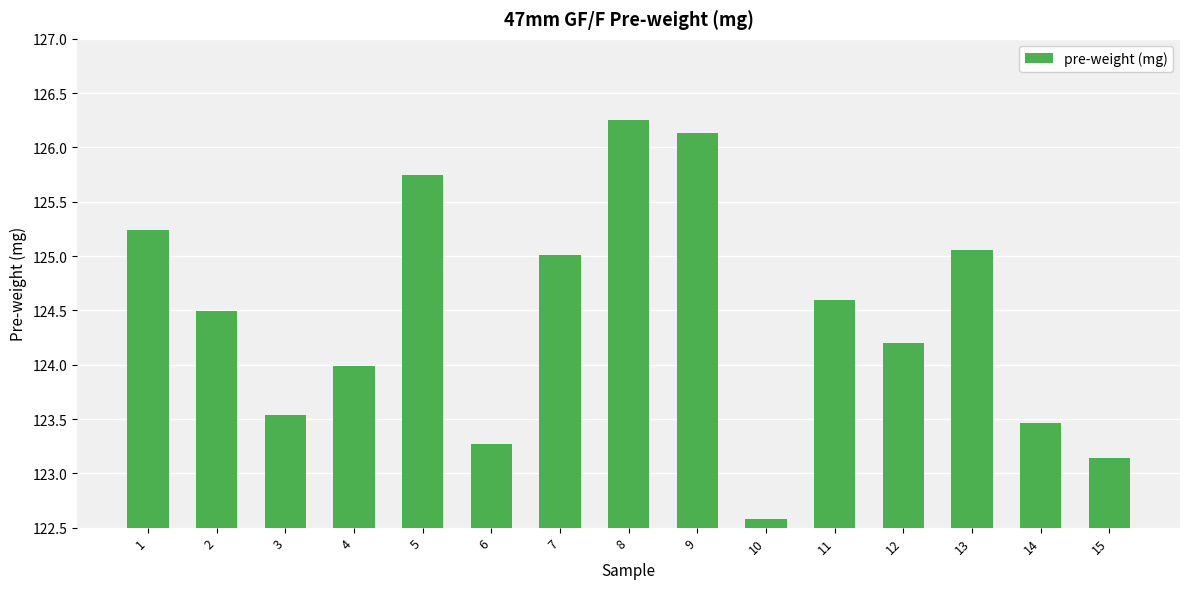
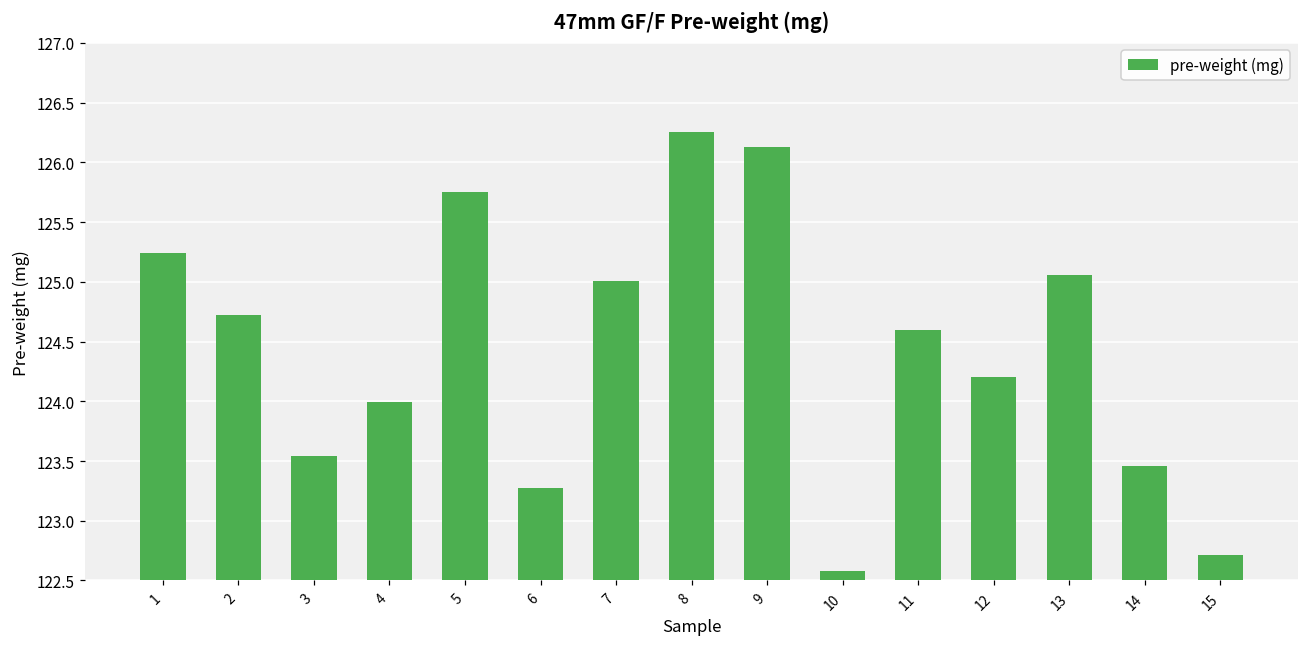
2: 124.49 -> 124.72
15: 123.14 -> 122.71
